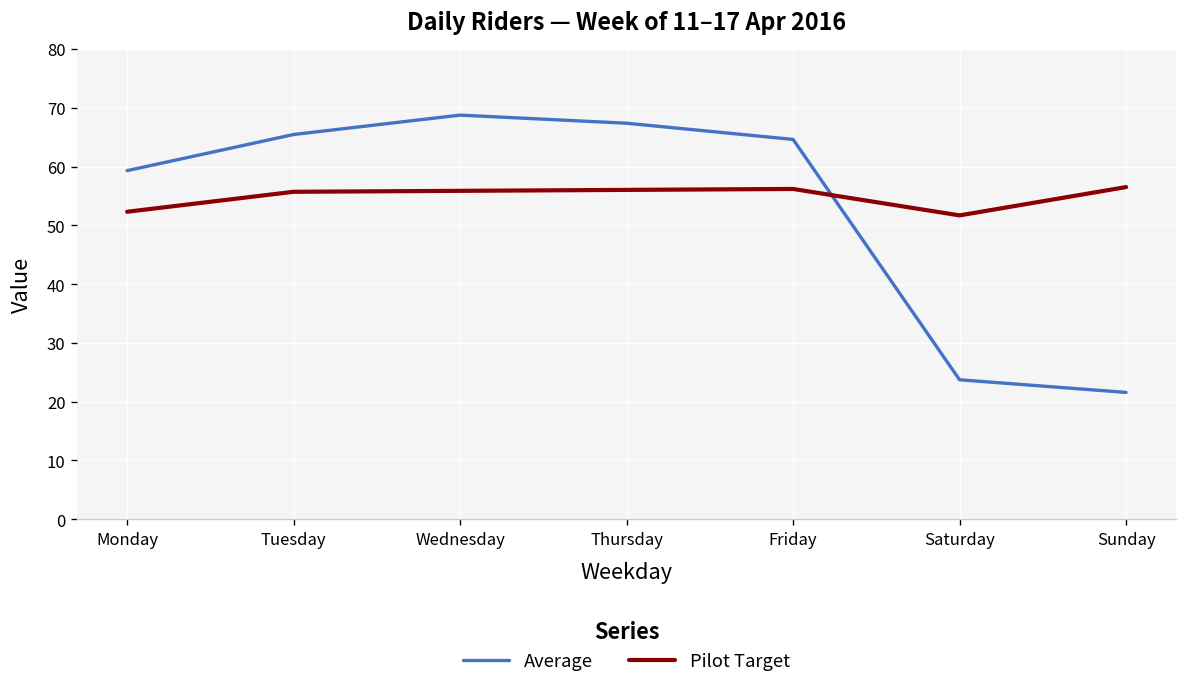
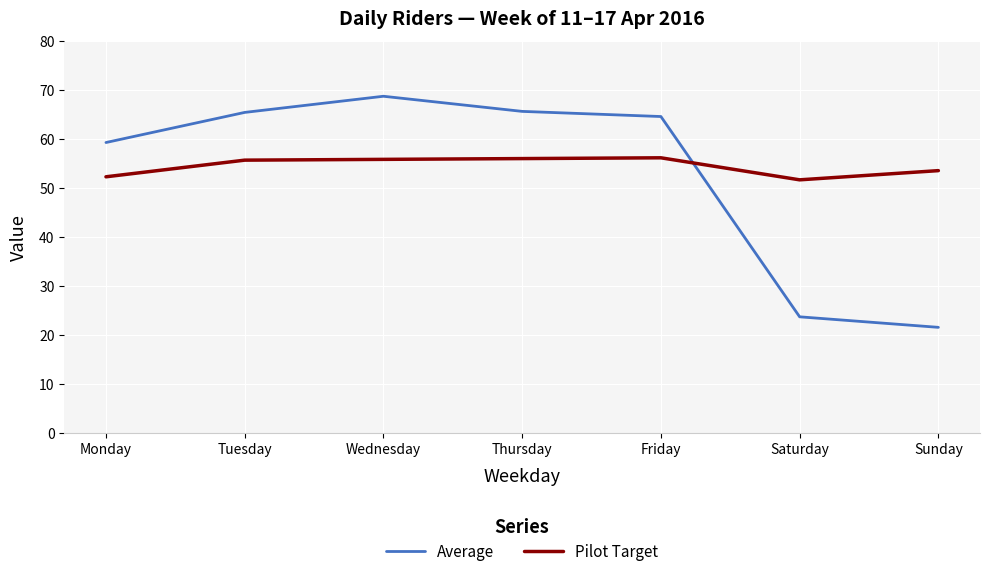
Average, Thursday: 67 -> 66
Pilot Target, Sunday: 57 -> 54
